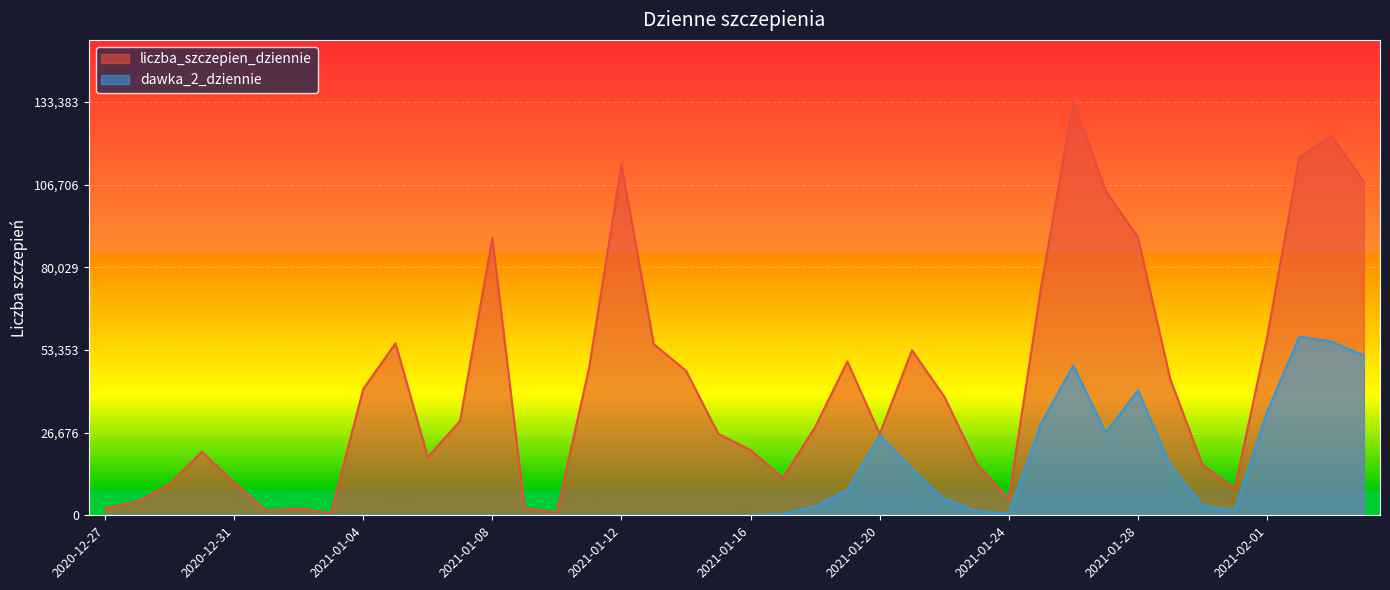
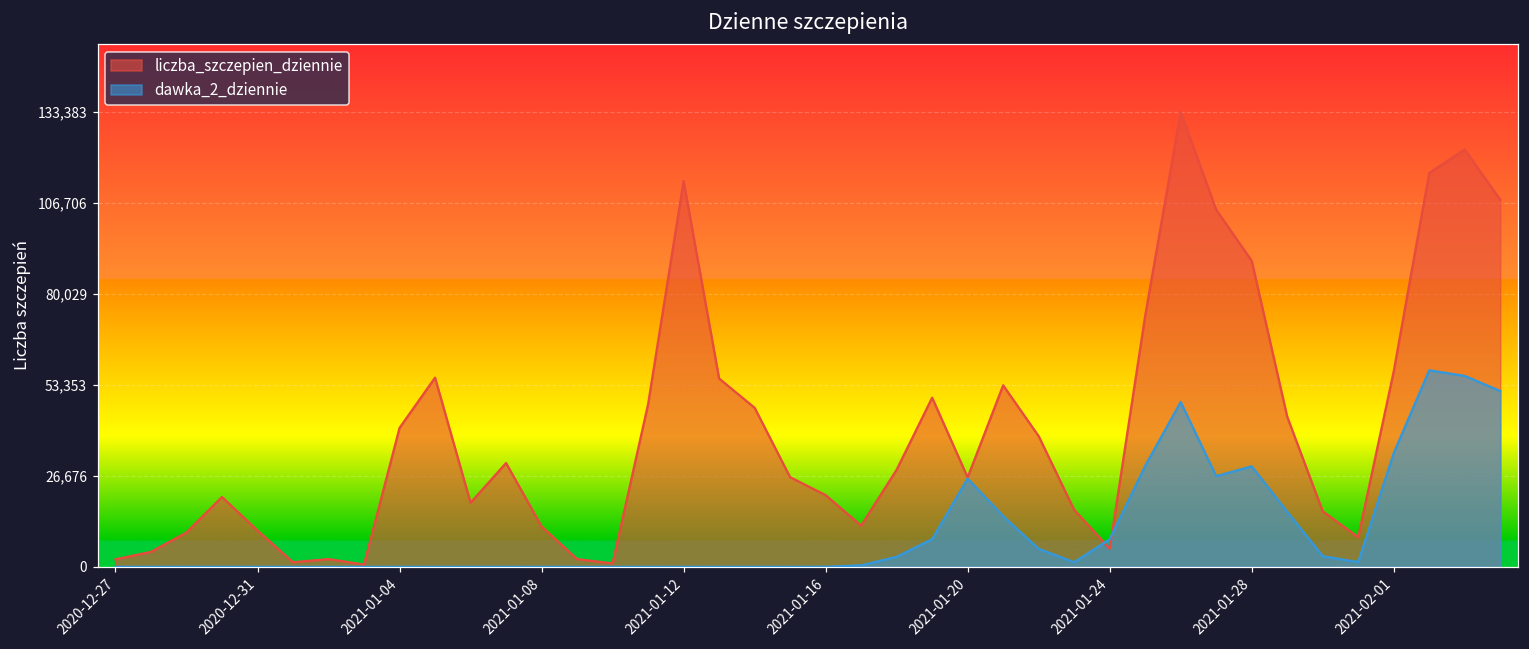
liczba_szczepien_dziennie, 2021-01-08: 89,000 -> 12,000
dawka_2_dziennie, 2021-01-24: 1,000 -> 8,000
dawka_2_dziennie, 2021-01-28: 40,000 -> 29,000
